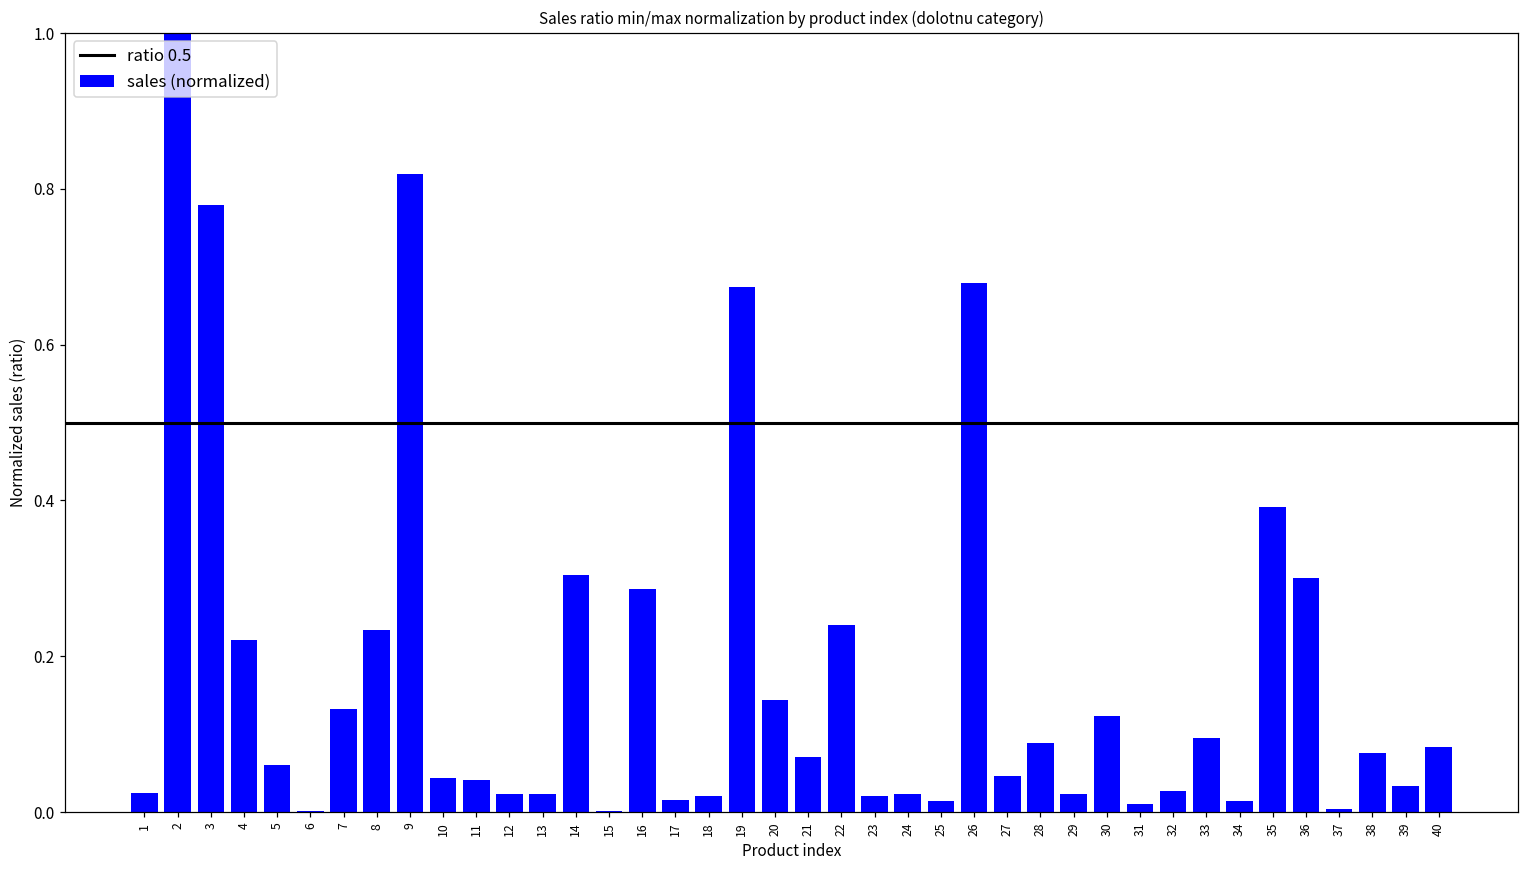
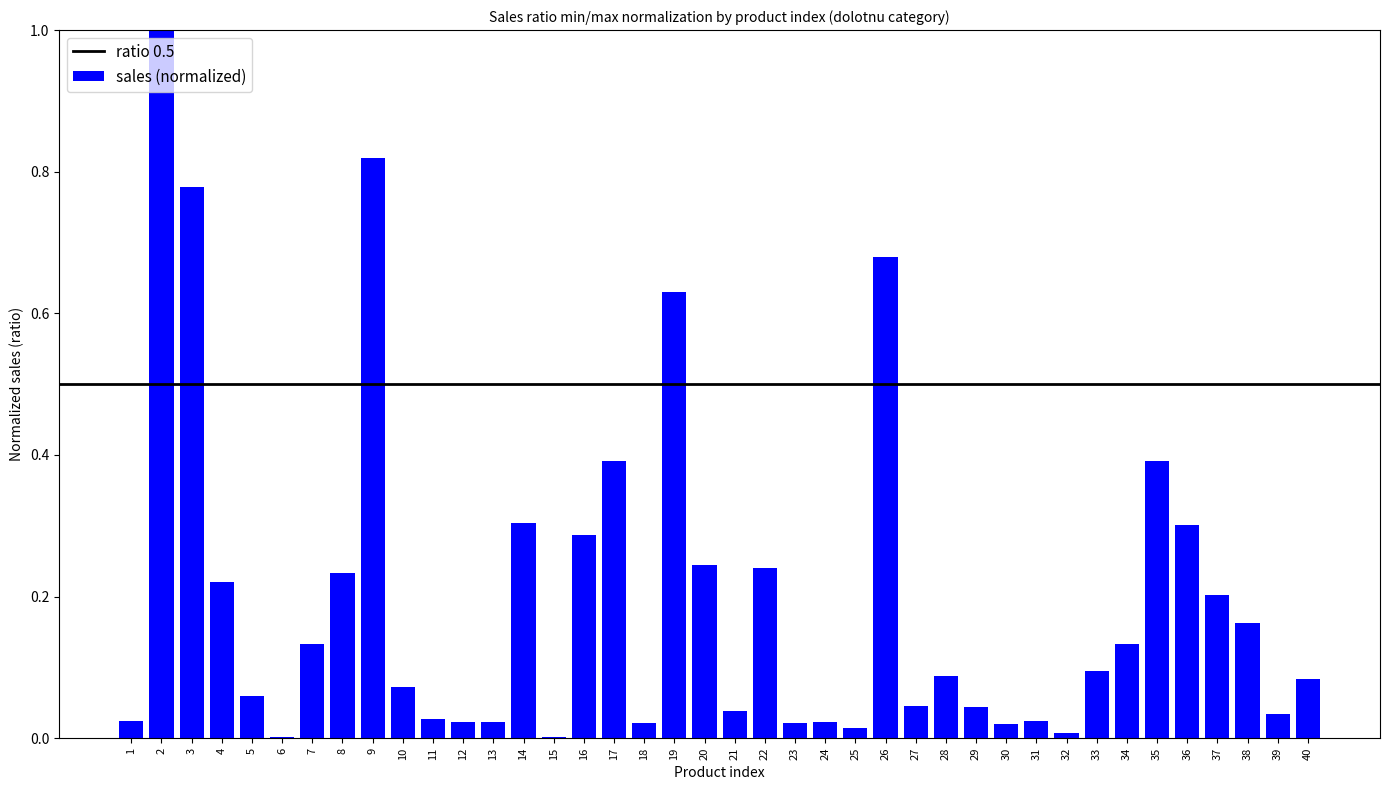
10: 0.04 -> 0.07
11: 0.04 -> 0.03
17: 0.02 -> 0.39
19: 0.67 -> 0.63
20: 0.14 -> 0.24
21: 0.07 -> 0.04
29: 0.02 -> 0.04
30: 0.12 -> 0.02
31: 0.01 -> 0.02
32: 0.03 -> 0.01
34: 0.01 -> 0.13
37: 0.00 -> 0.20
38: 0.08 -> 0.16
